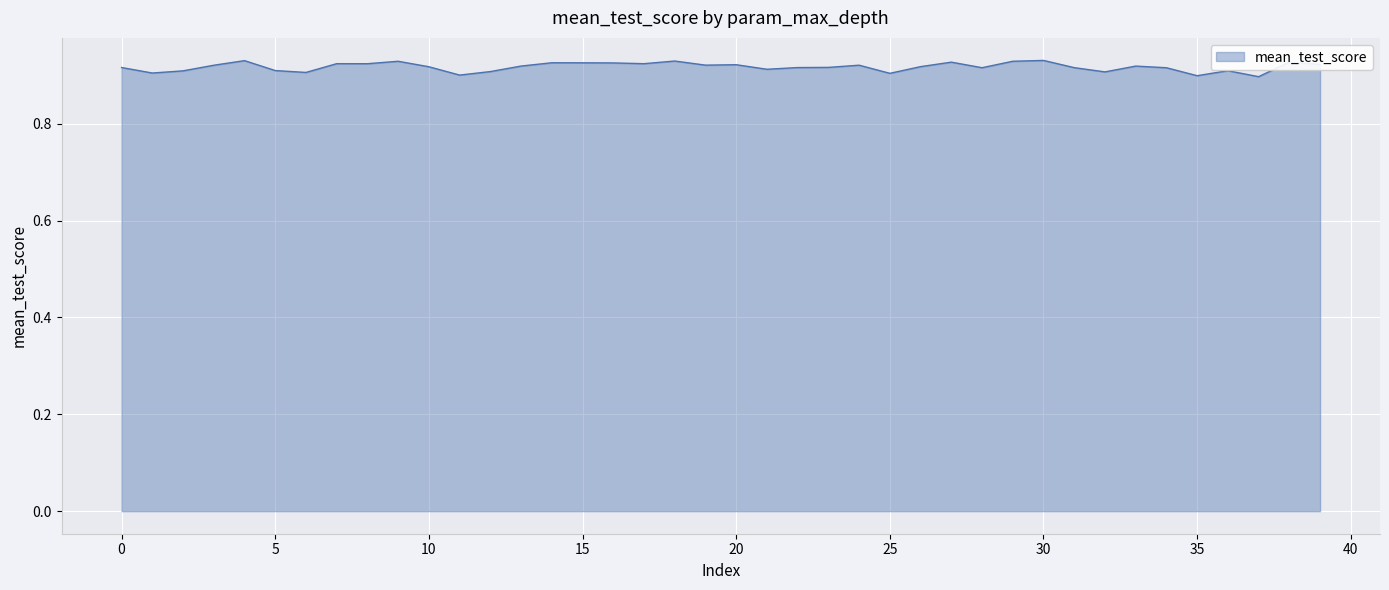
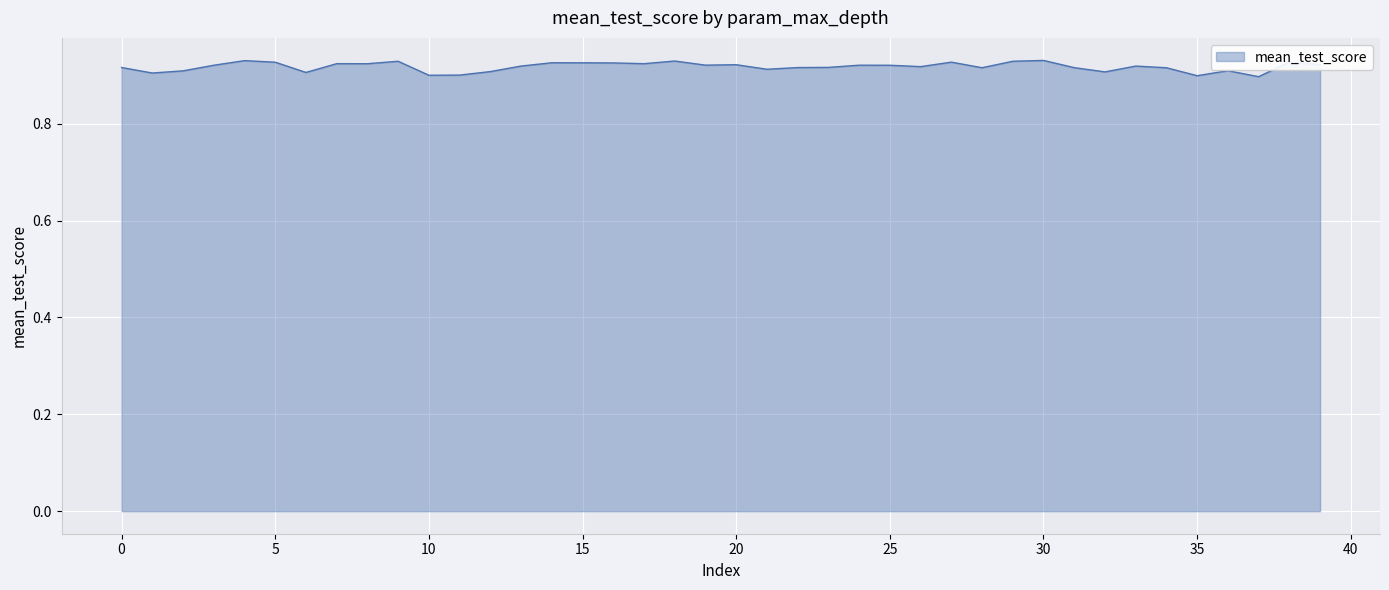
5: 0.91 -> 0.93
10: 0.92 -> 0.90
25: 0.90 -> 0.92
